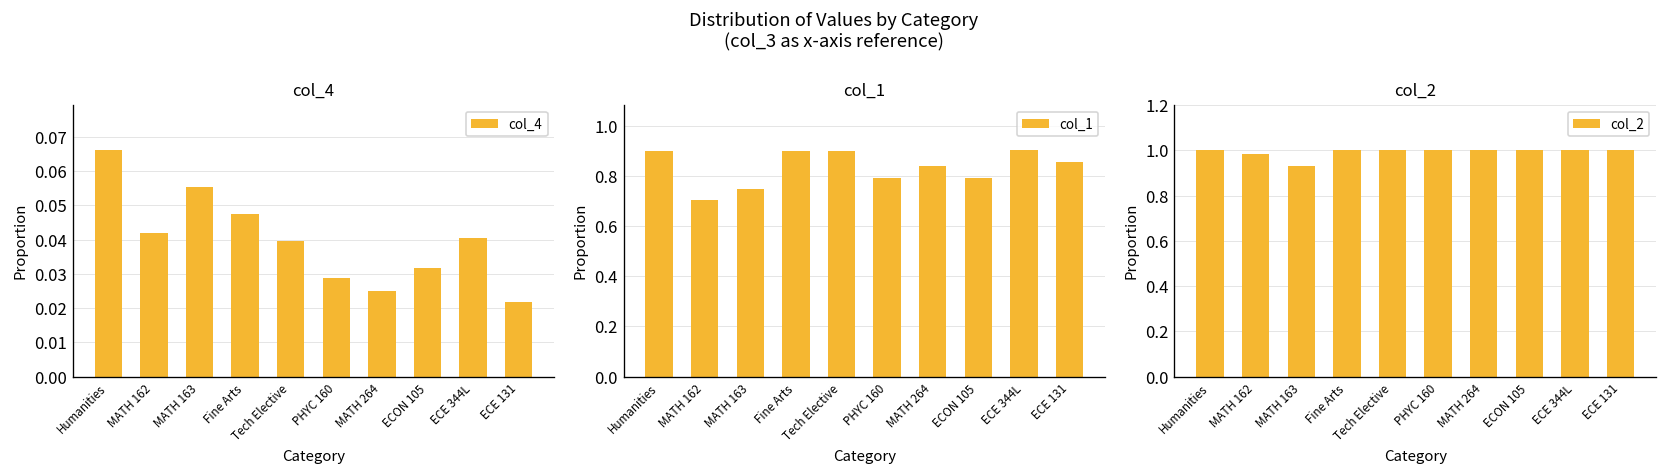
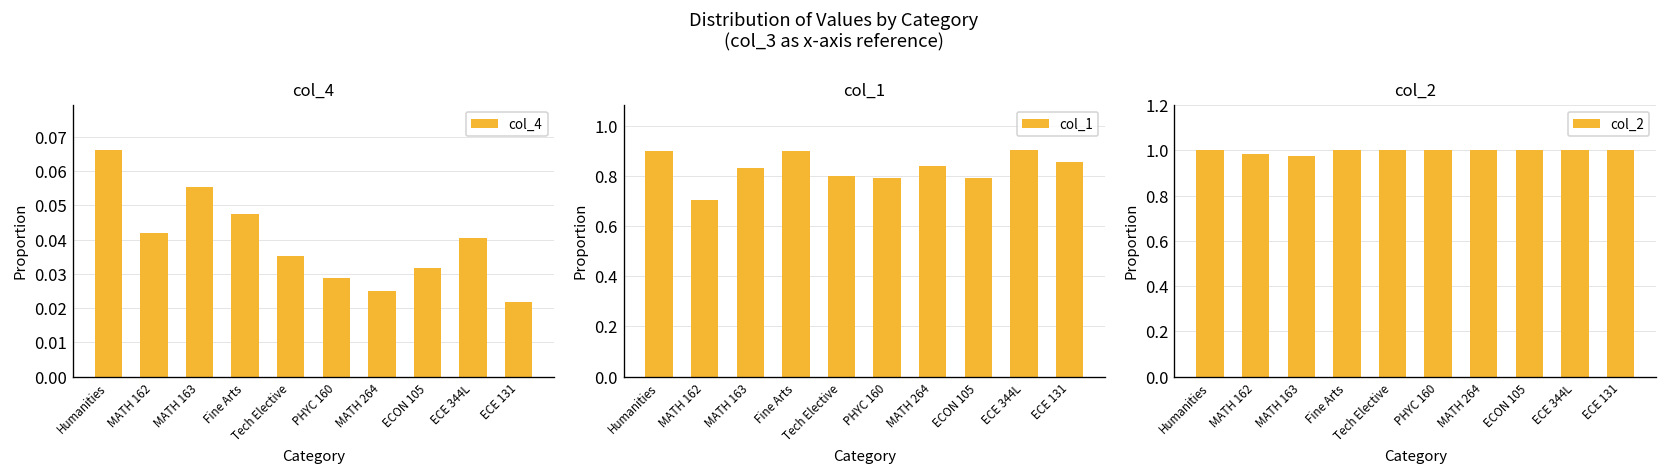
col_4, Tech Elective: 0.040 -> 0.035
col_1, MATH 163: 0.75 -> 0.83
col_1, Tech Elective: 0.9 -> 0.8
col_2, MATH 163: 0.93 -> 0.98
